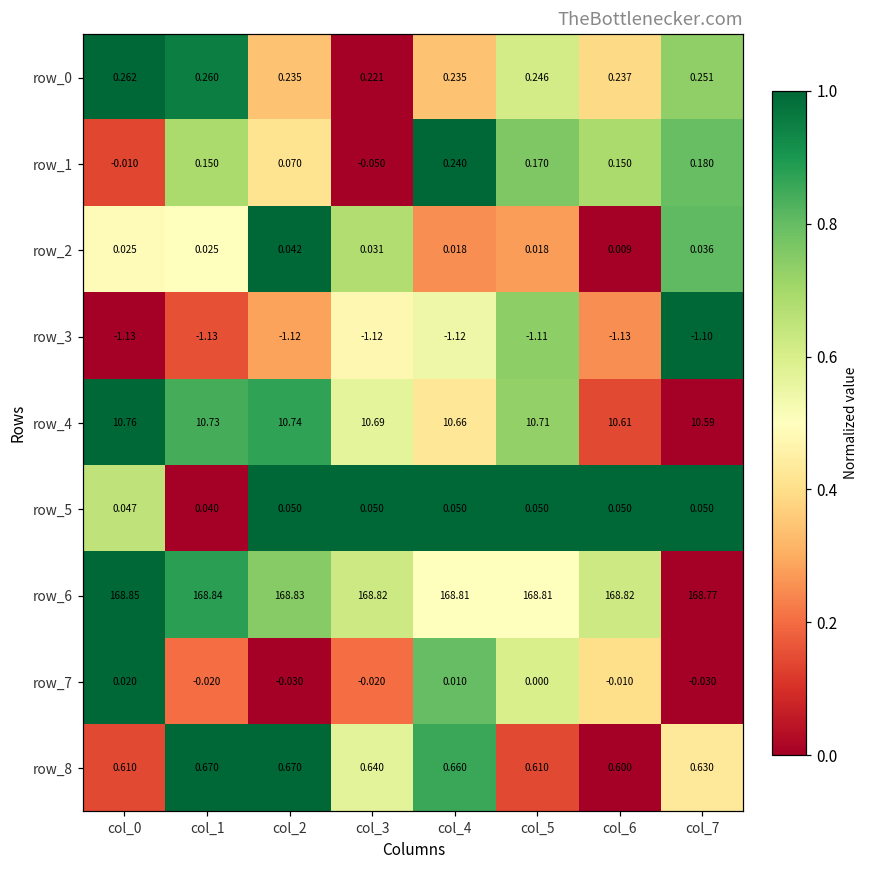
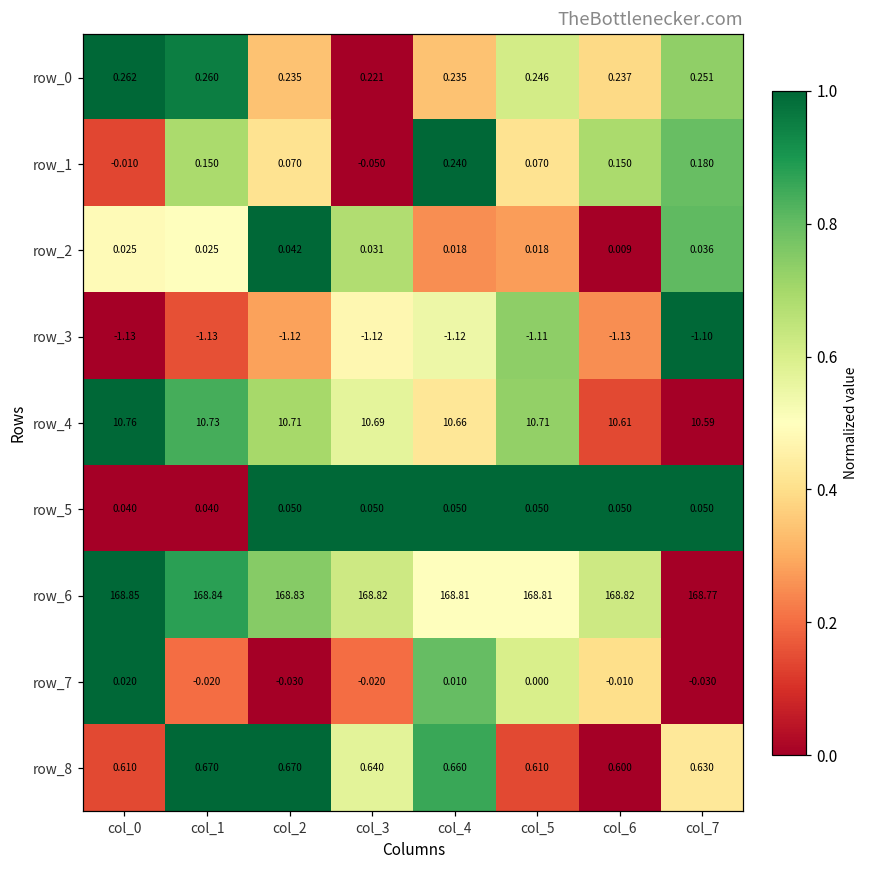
row_1, col_5: 0.170 -> 0.070
row_4, col_2: 10.74 -> 10.71
row_5, col_0: 0.047 -> 0.040
